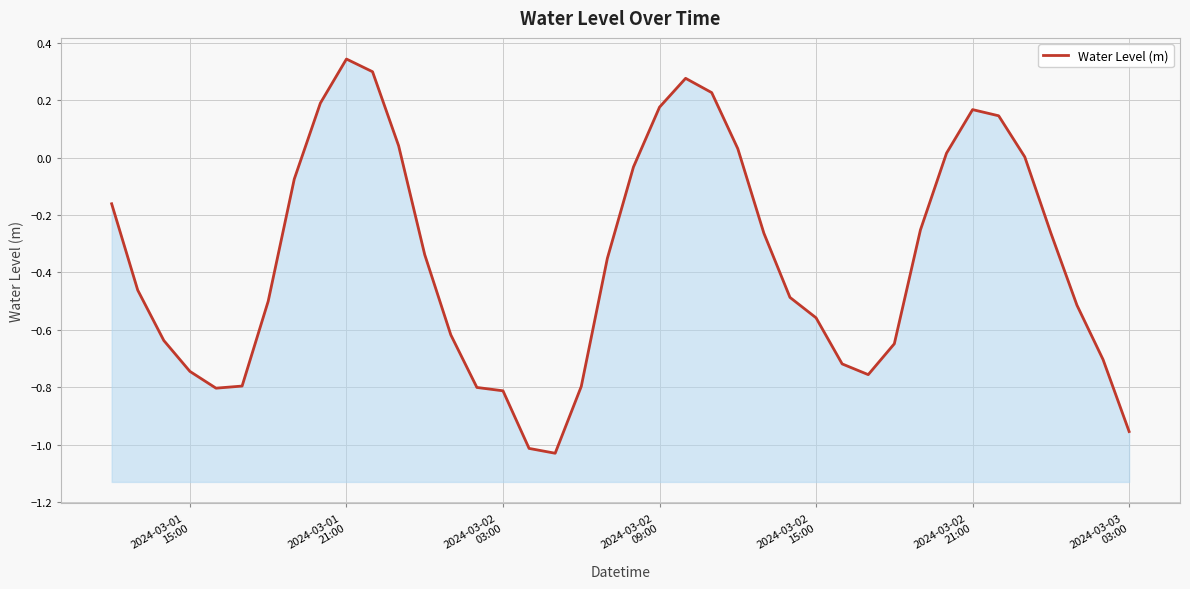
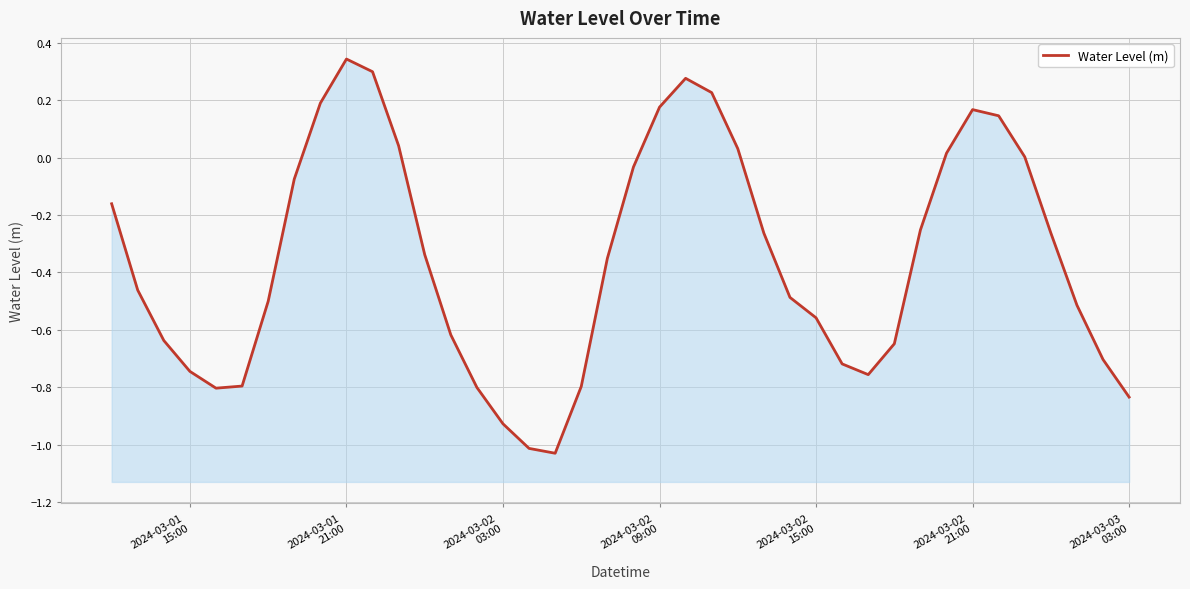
2024-03-02 03:00: -0.81 -> -0.93
2024-03-03 03:00: -0.95 -> -0.83
